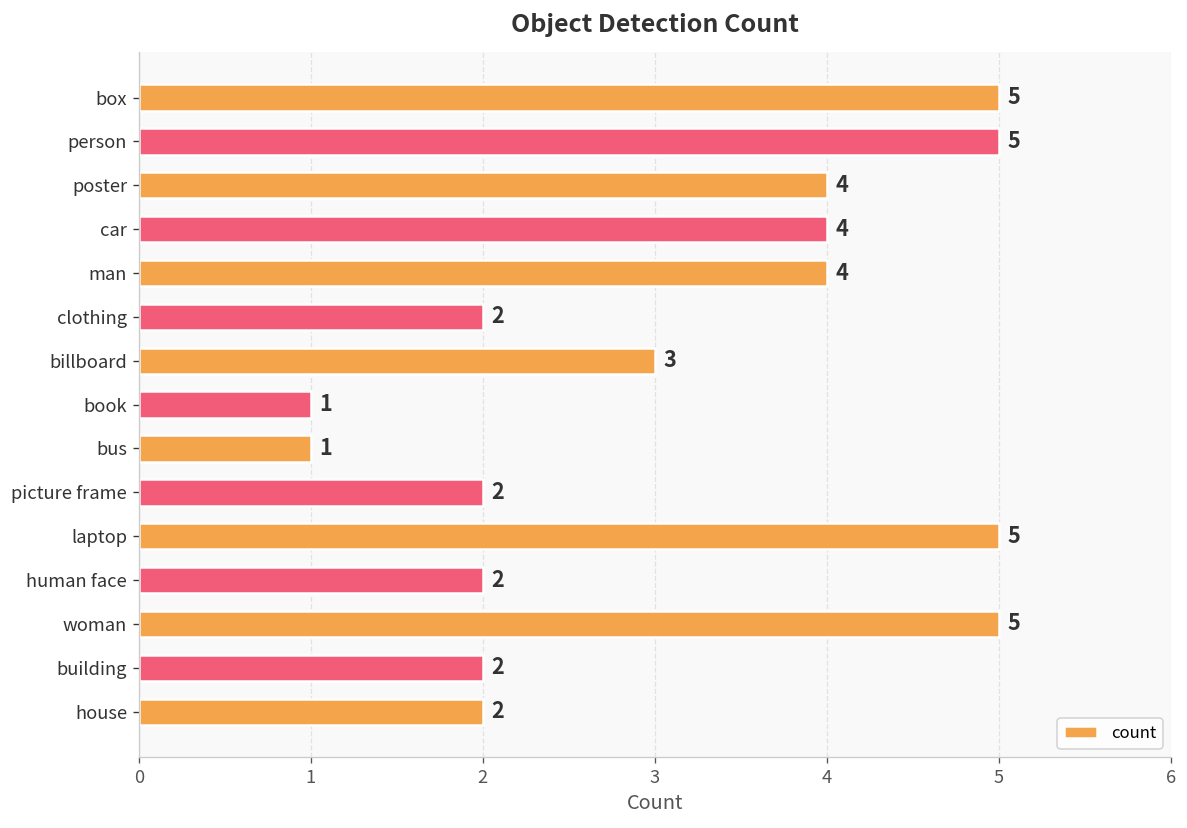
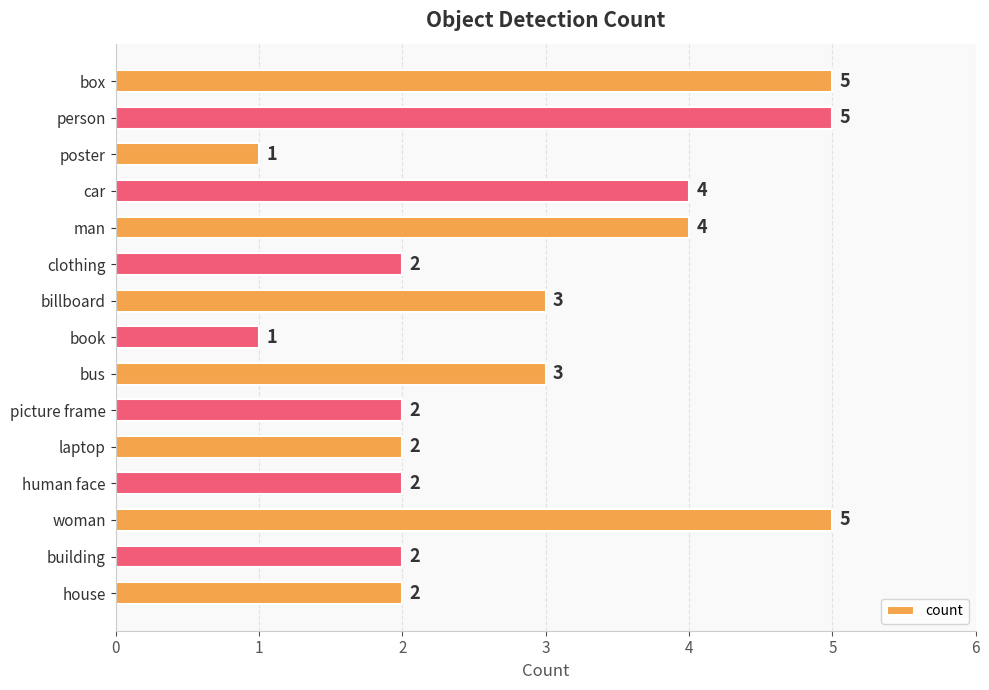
poster: 4 -> 1
bus: 1 -> 3
laptop: 5 -> 2
